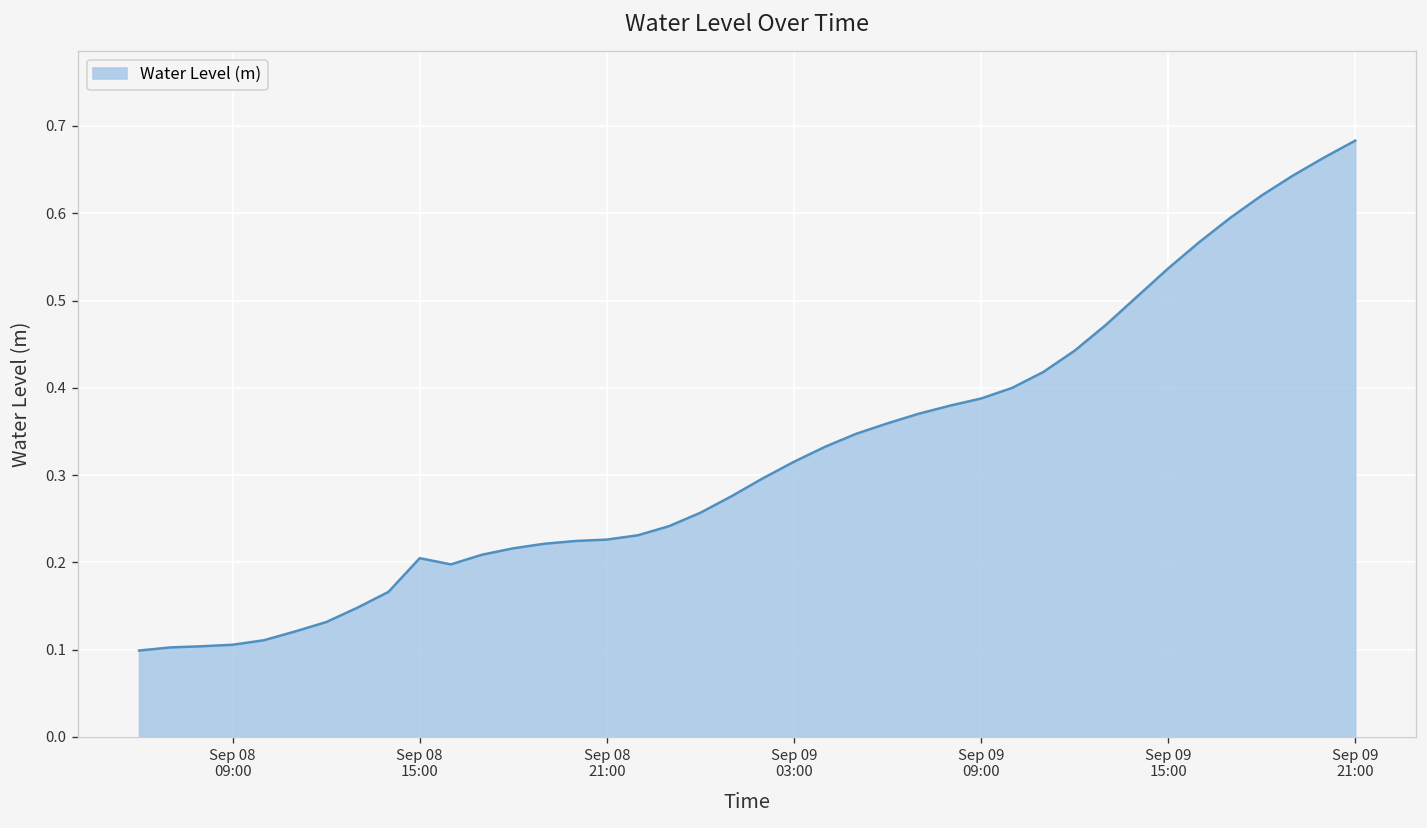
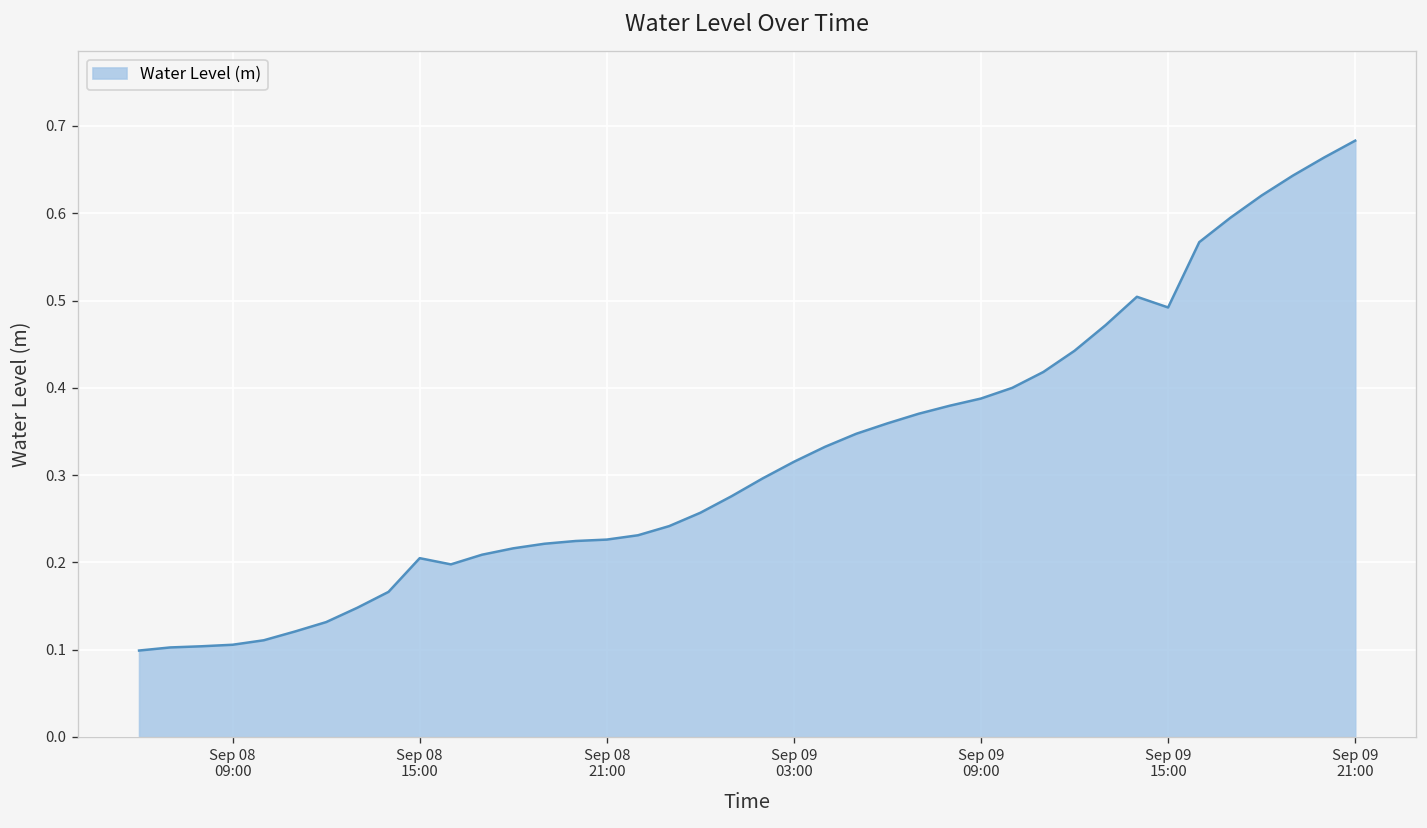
Sep 09 15:00: 0.54 -> 0.49
